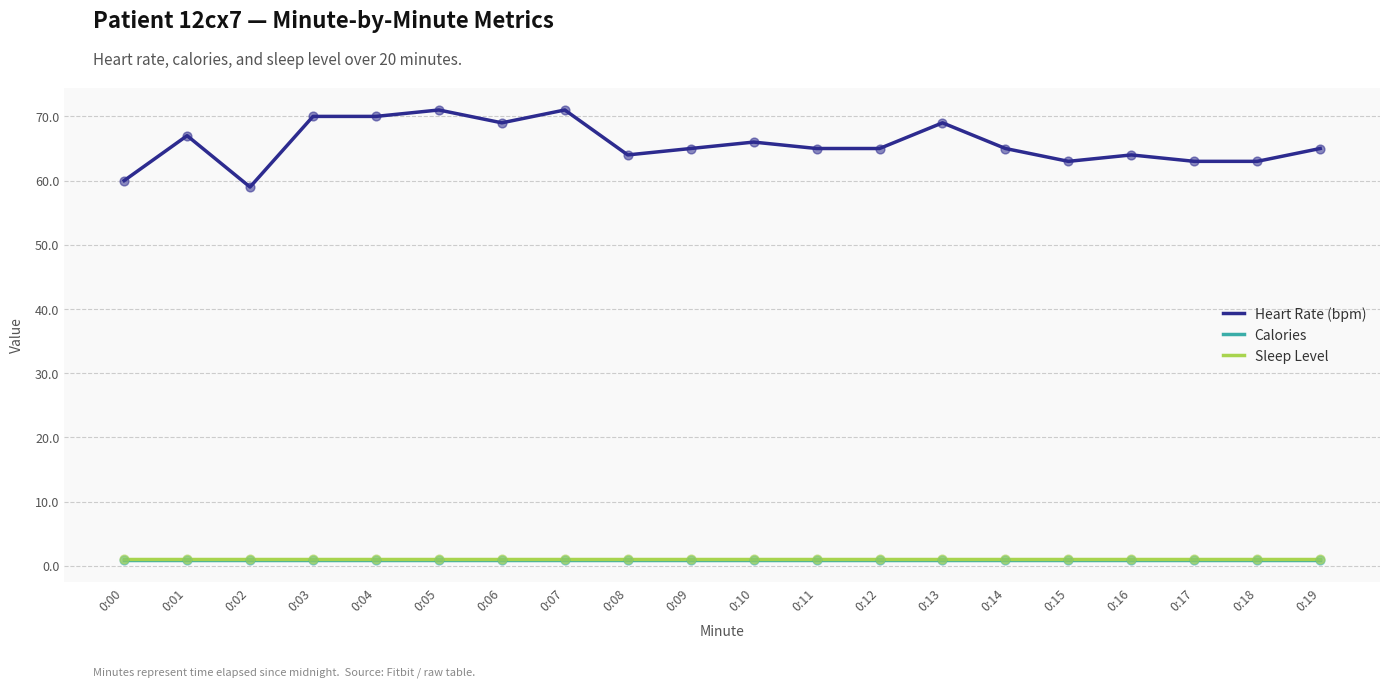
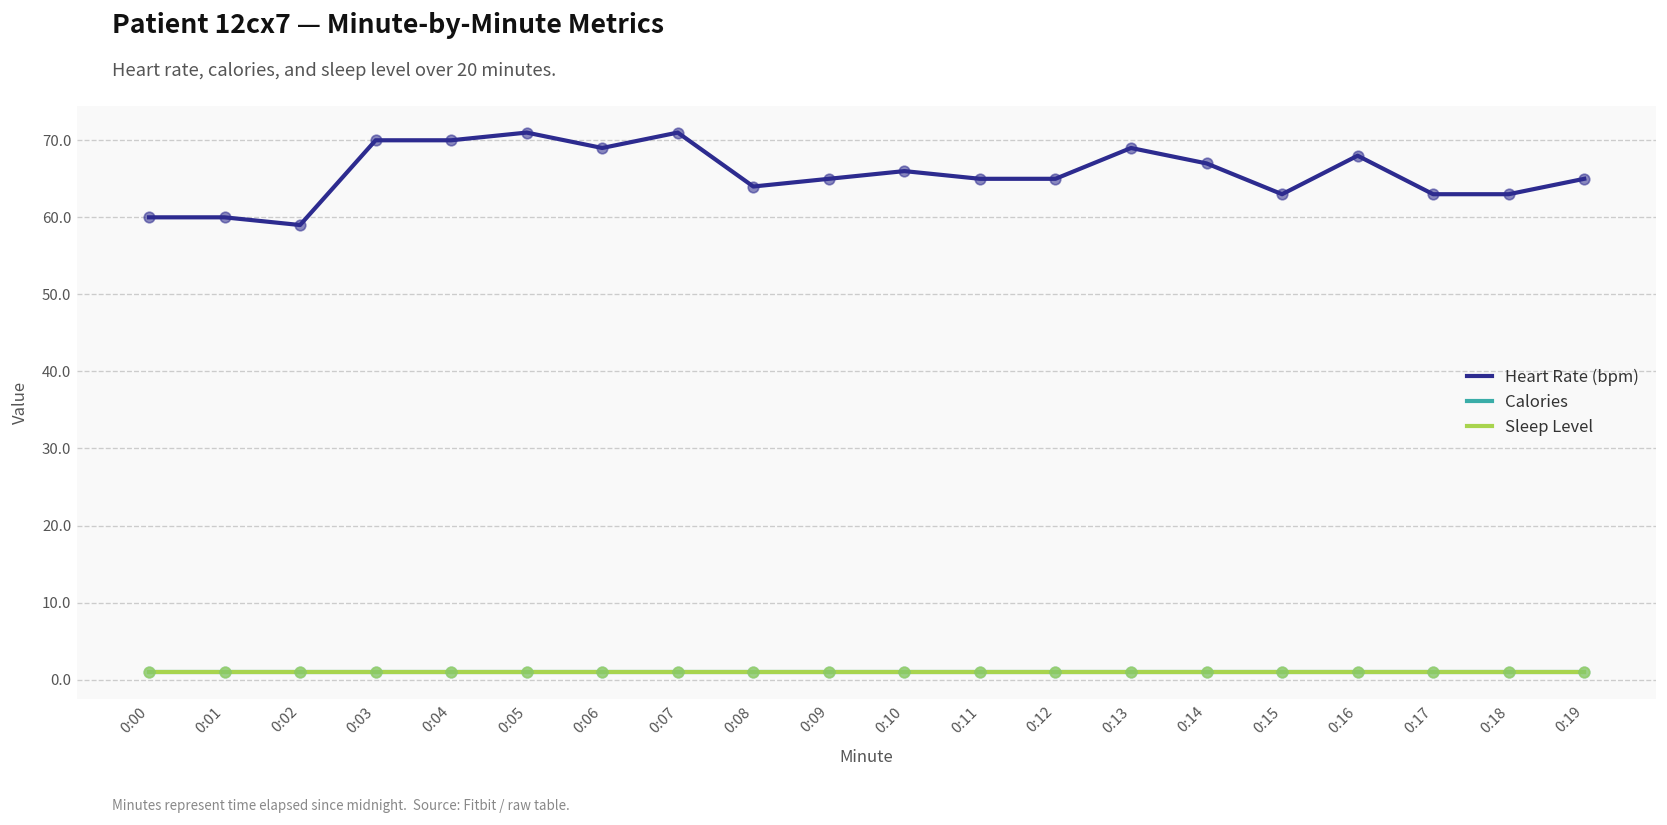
Heart Rate (bpm), 0:01: 67 -> 60
Heart Rate (bpm), 0:14: 65 -> 67
Heart Rate (bpm), 0:16: 64 -> 68
